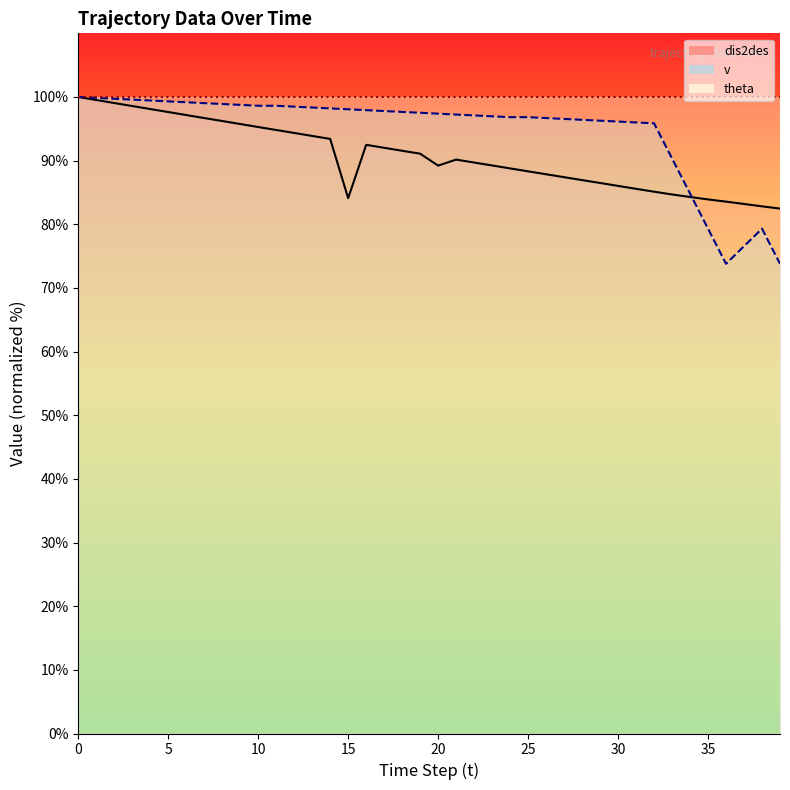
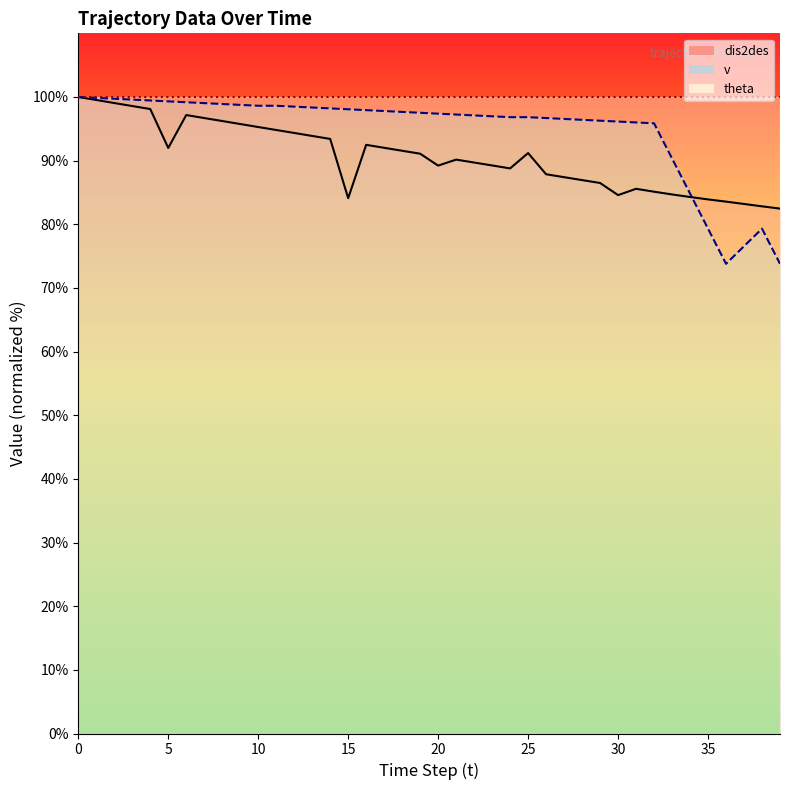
dis2des, 5: 98% -> 92%
dis2des, 25: 88% -> 91%
dis2des, 30: 86% -> 85%
